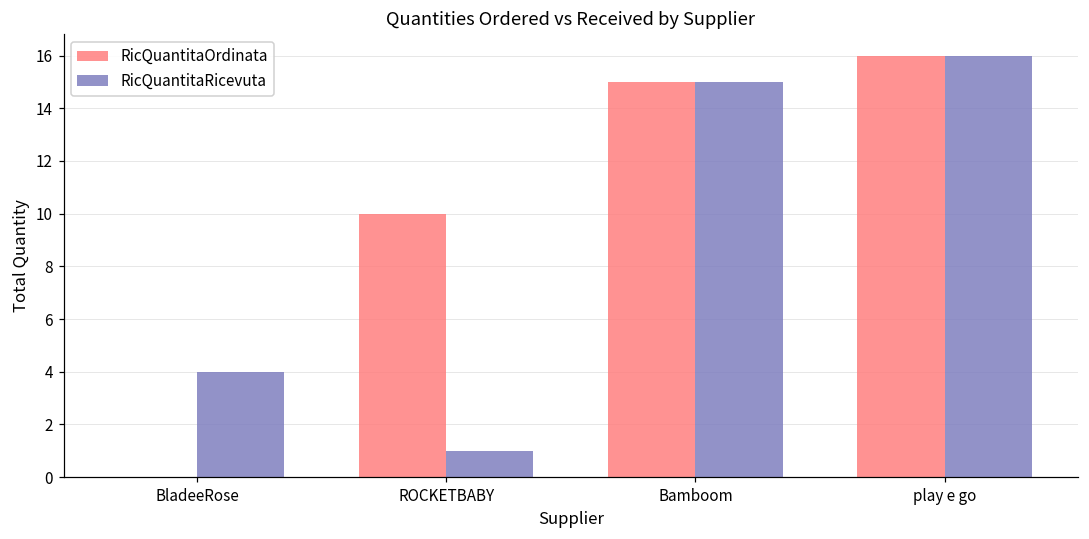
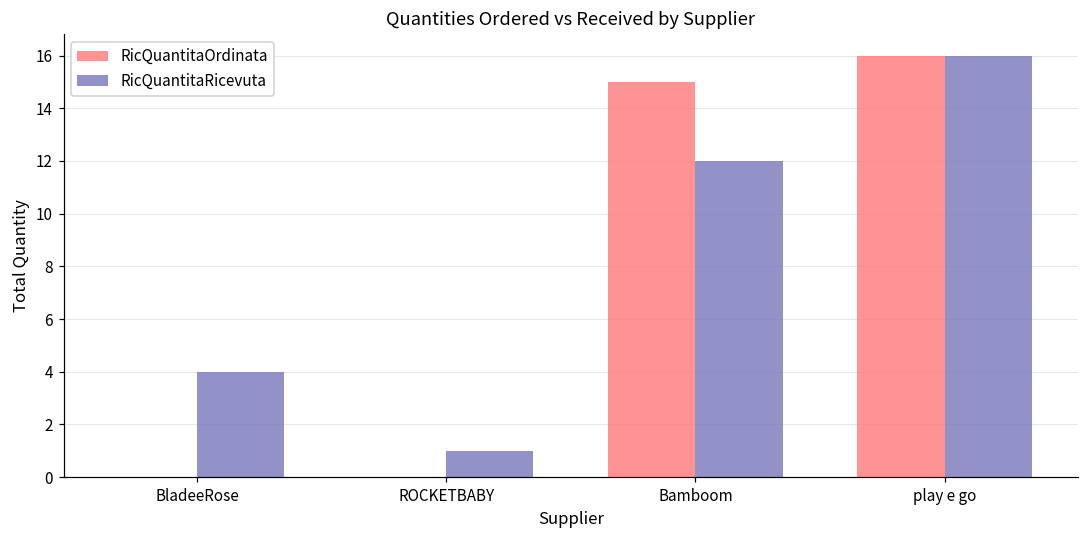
RicQuantitaOrdinata, ROCKETBABY: 10 -> 0
RicQuantitaRicevuta, Bamboom: 15 -> 12
